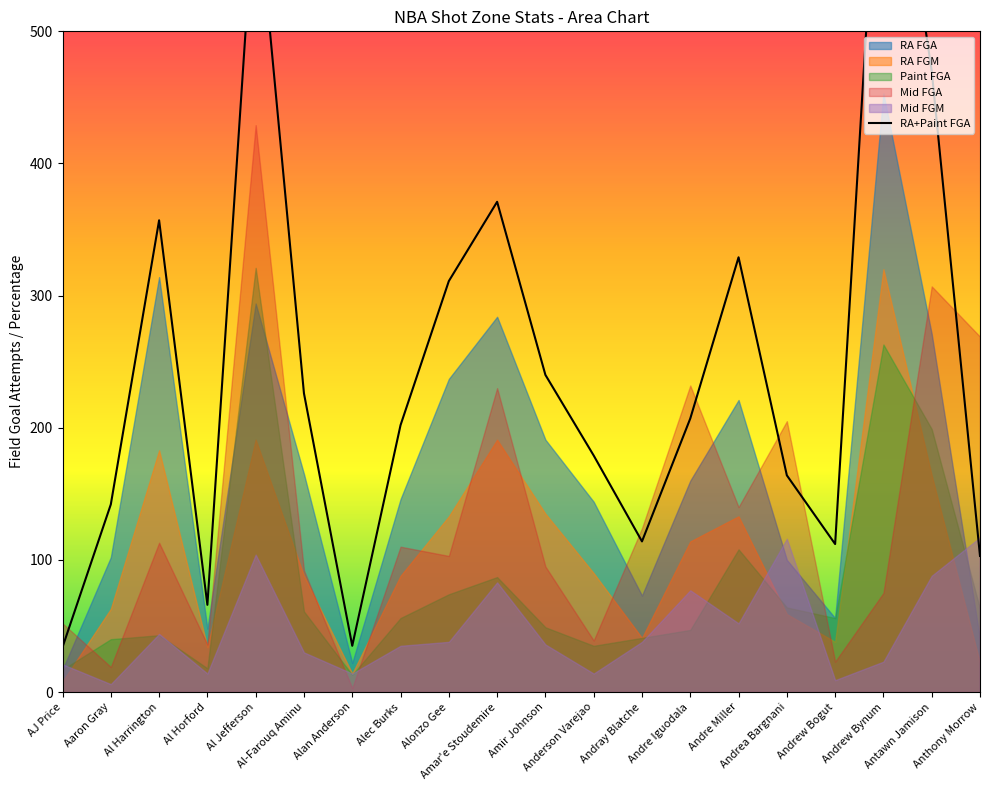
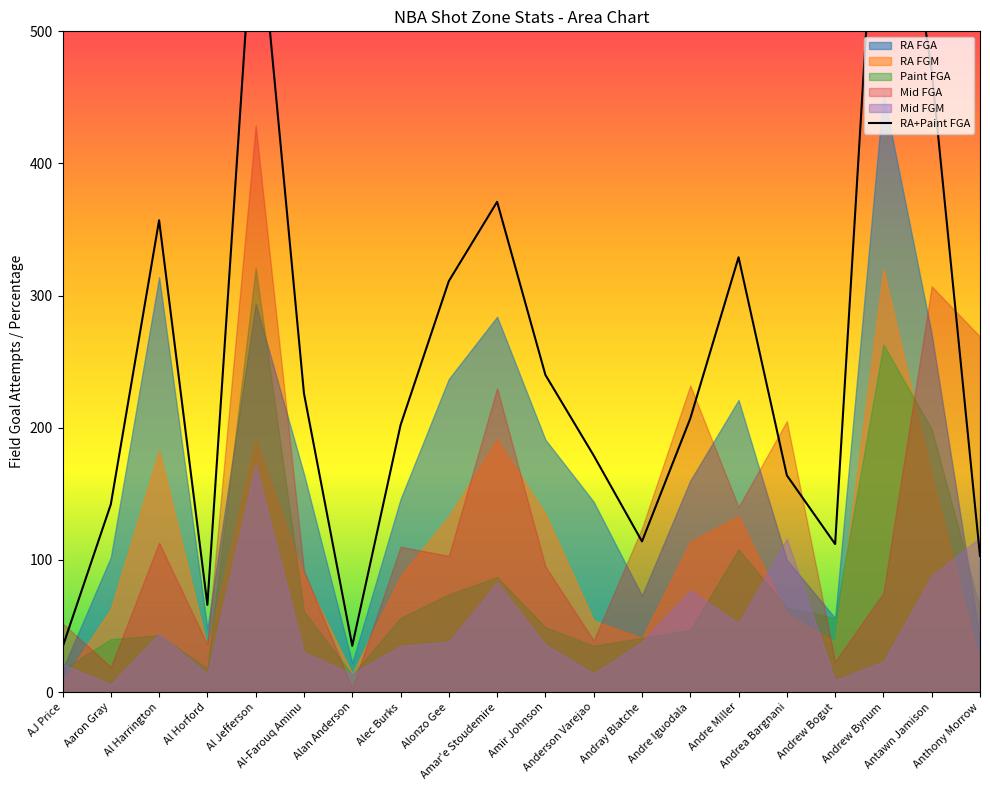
Mid FGM, Al Jefferson: 104 -> 172
RA FGM, Anderson Varejao: 90 -> 54
